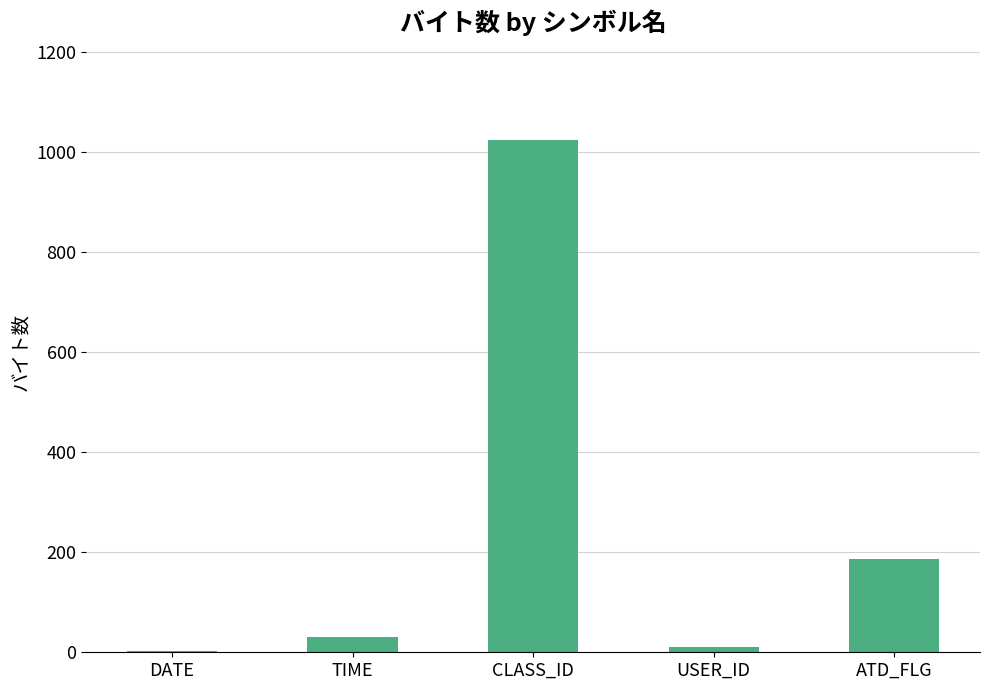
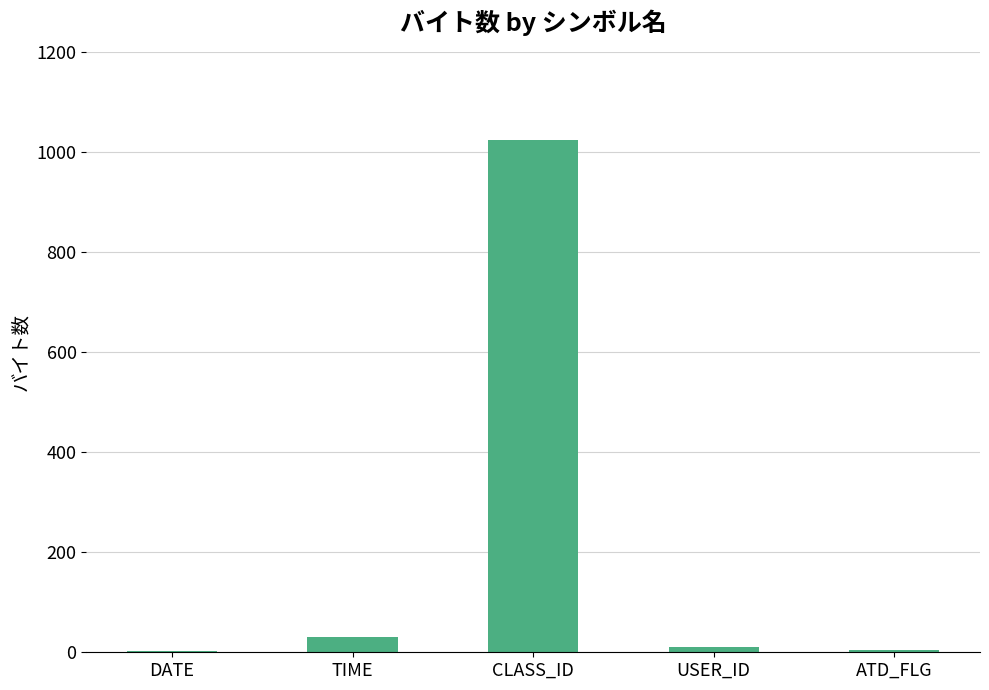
ATD_FLG: 190 -> 0
